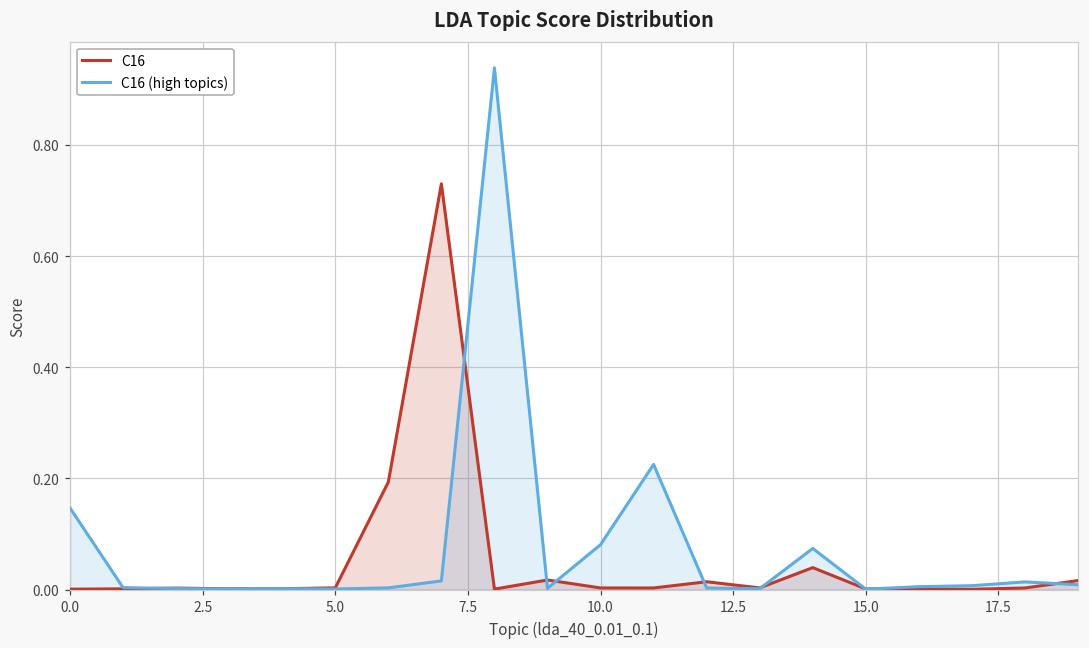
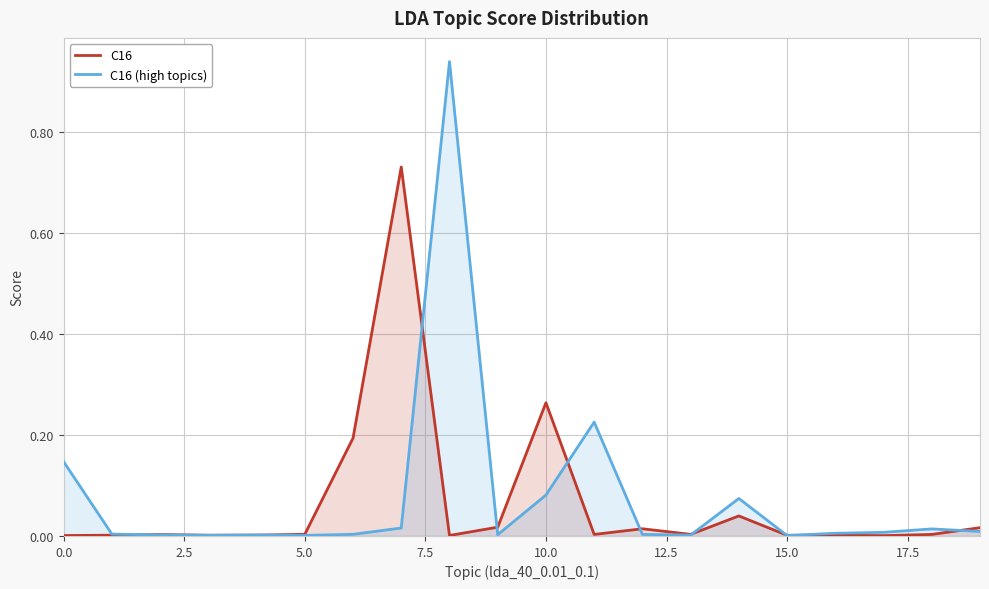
C16, 10.0: 0.00 -> 0.26
